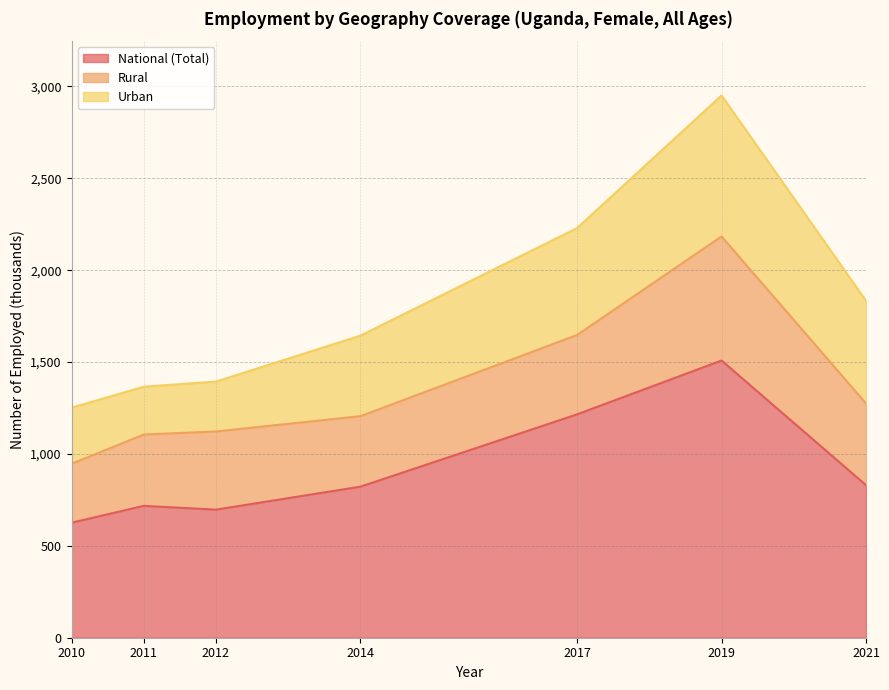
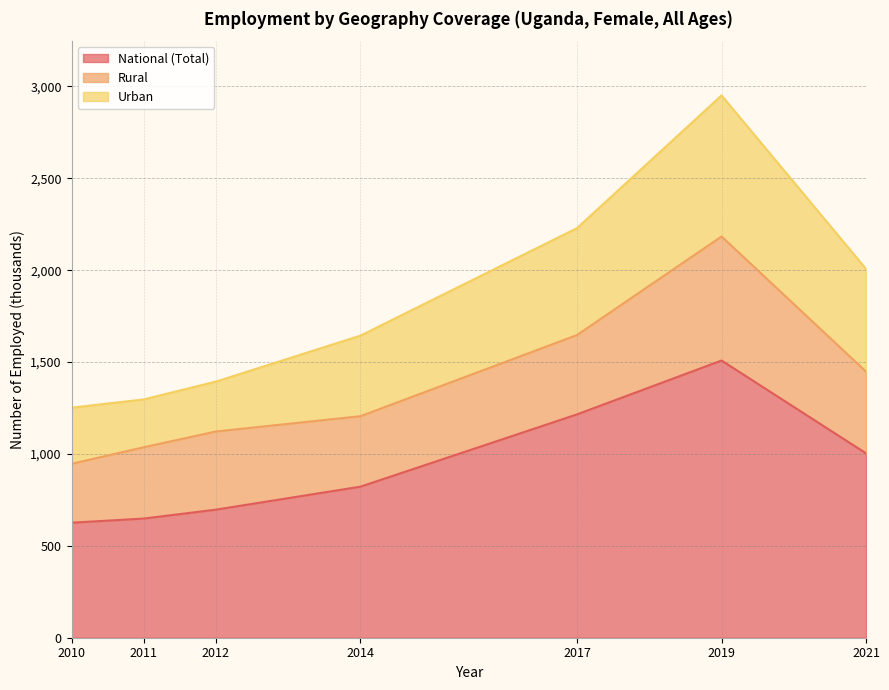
National (Total), 2011: 720 -> 650
National (Total), 2021: 830 -> 1,000
